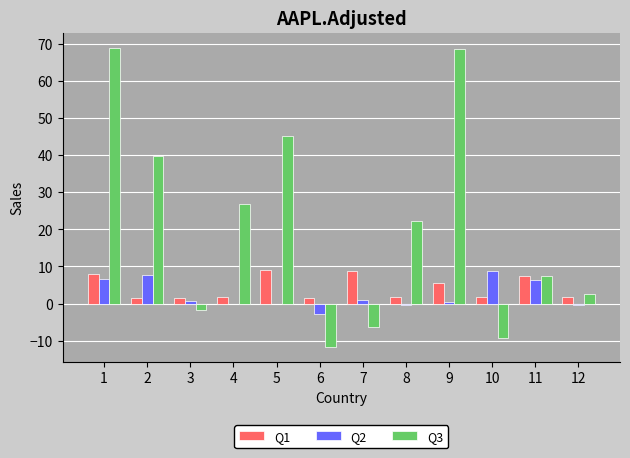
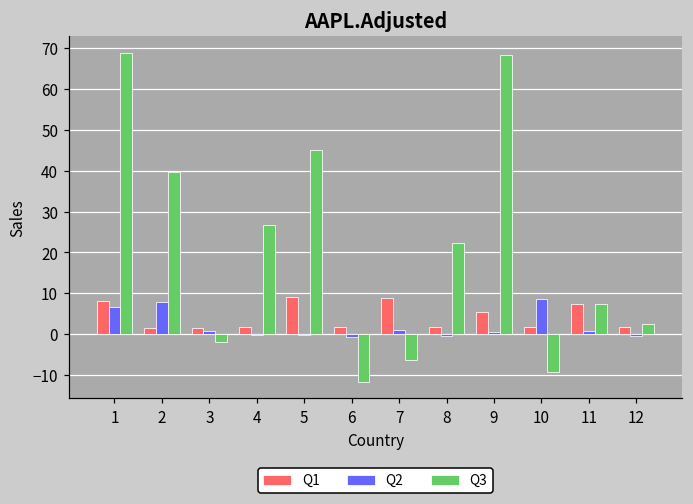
Q2, 6: -3 -> -1
Q2, 11: 6 -> 1
